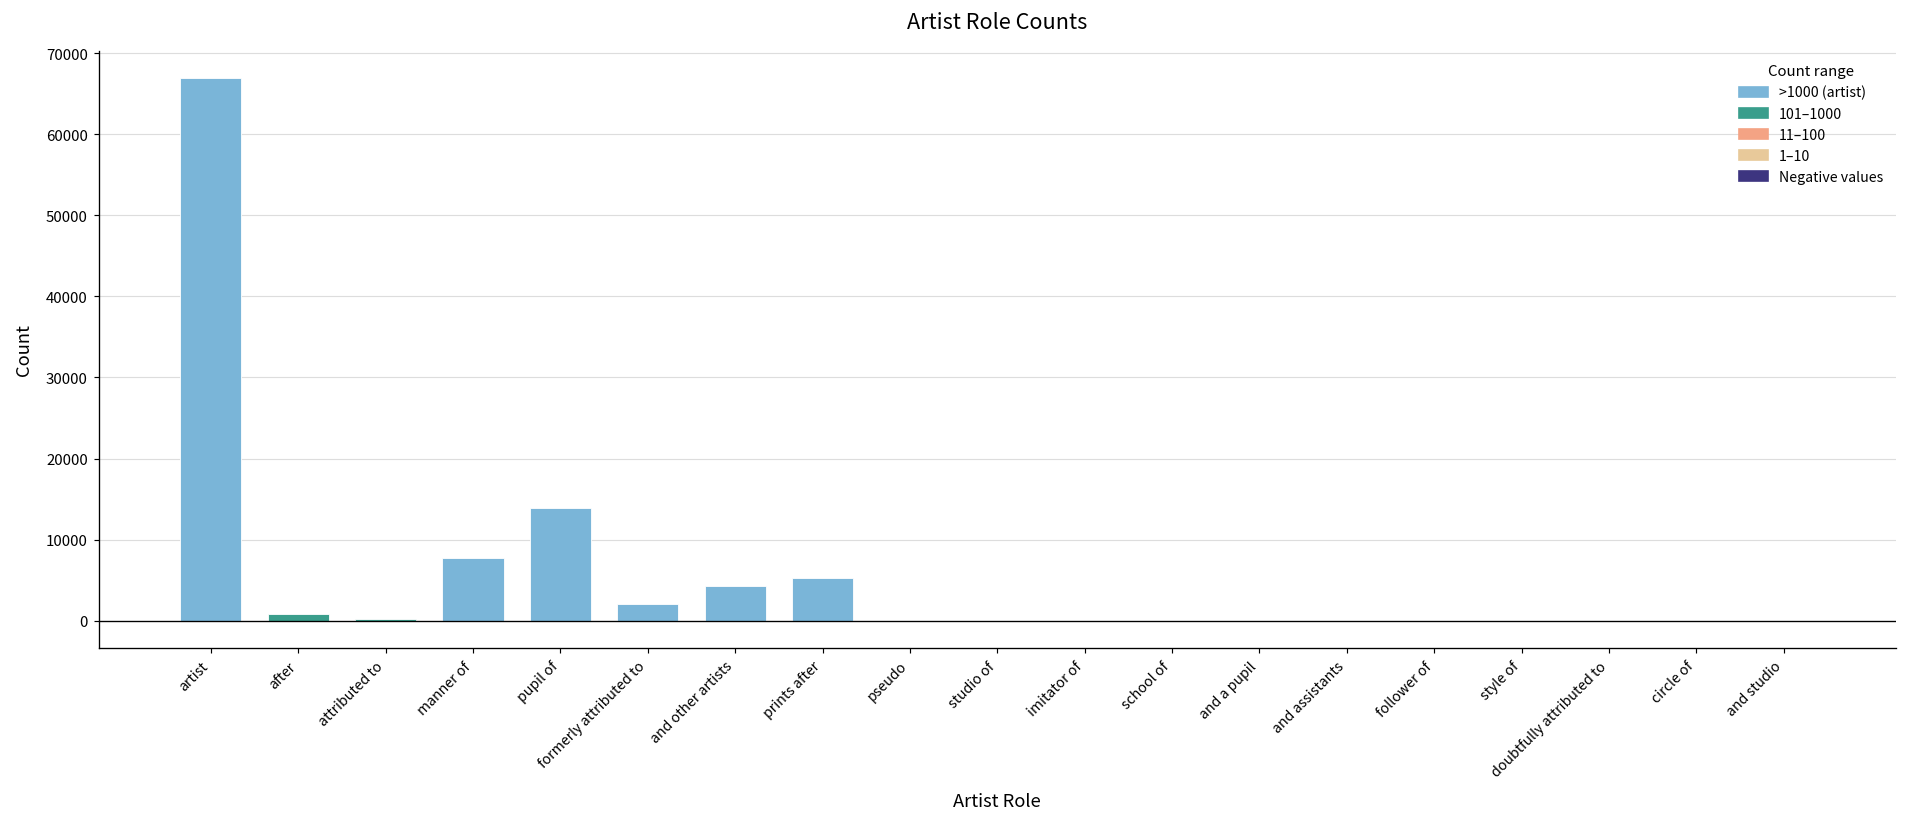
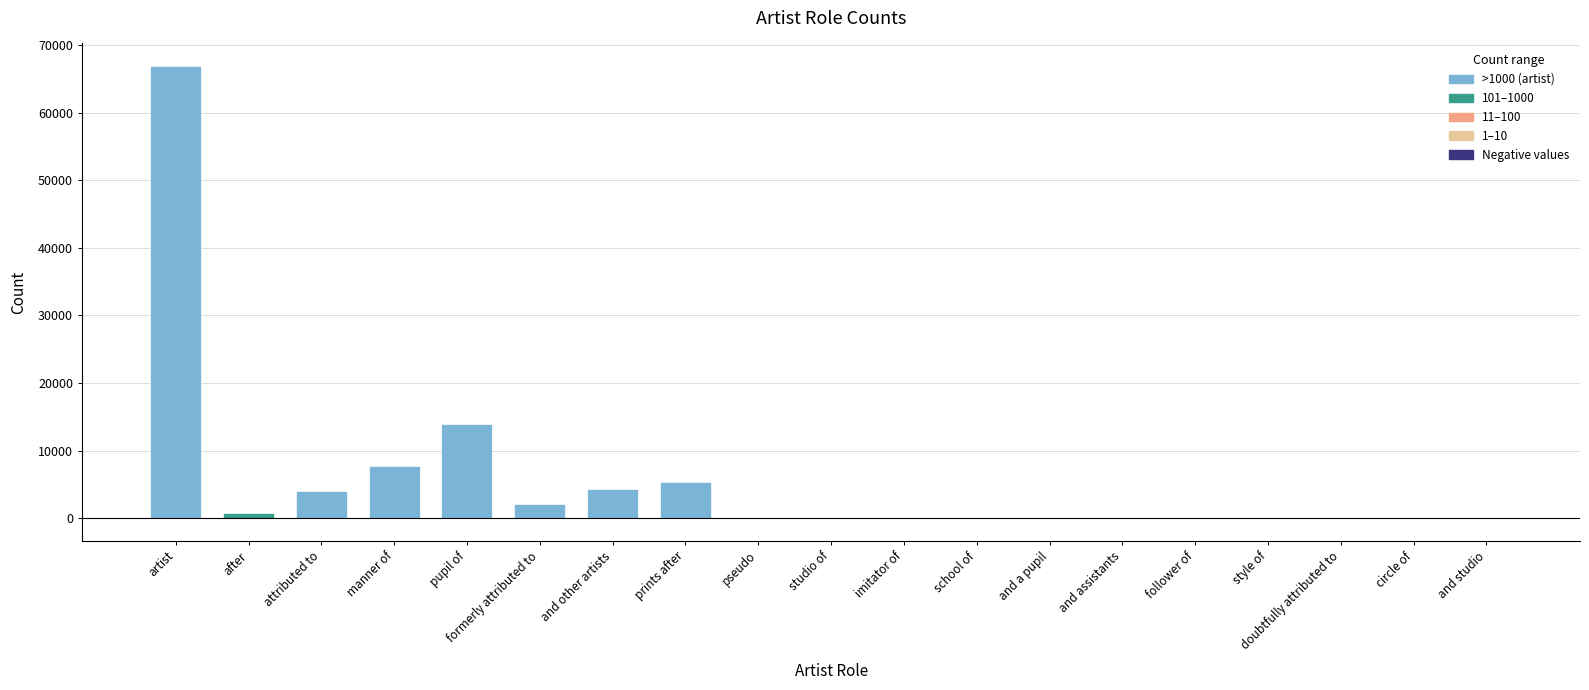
attributed to: 0 -> 4000
